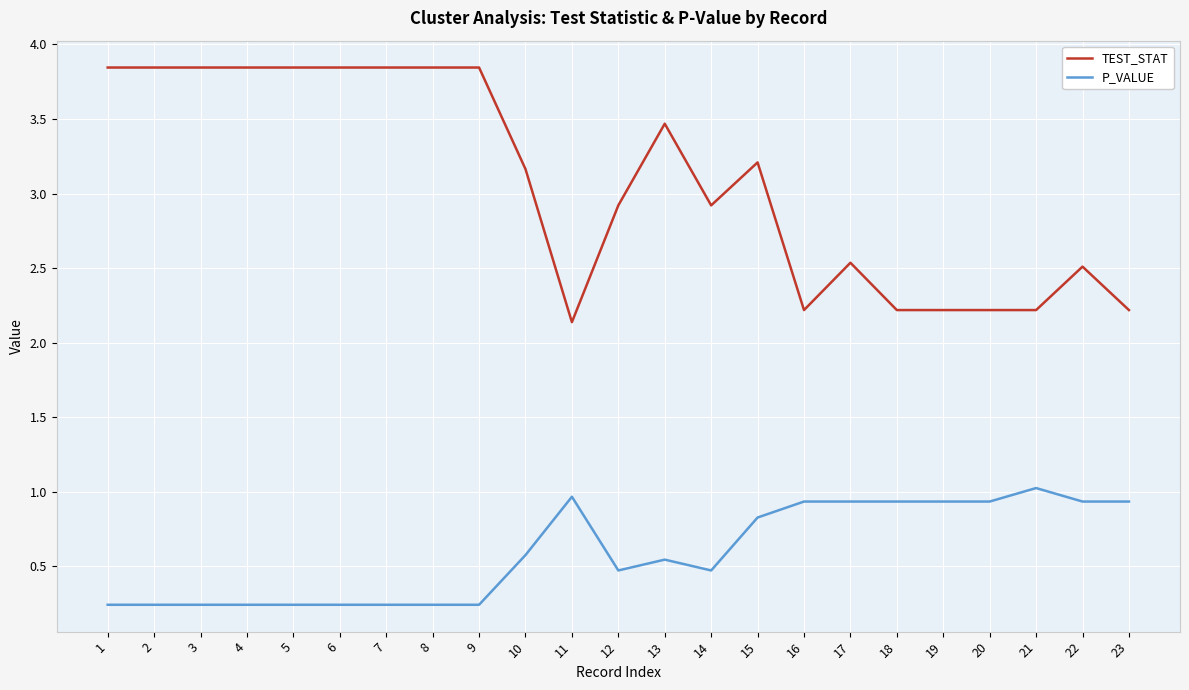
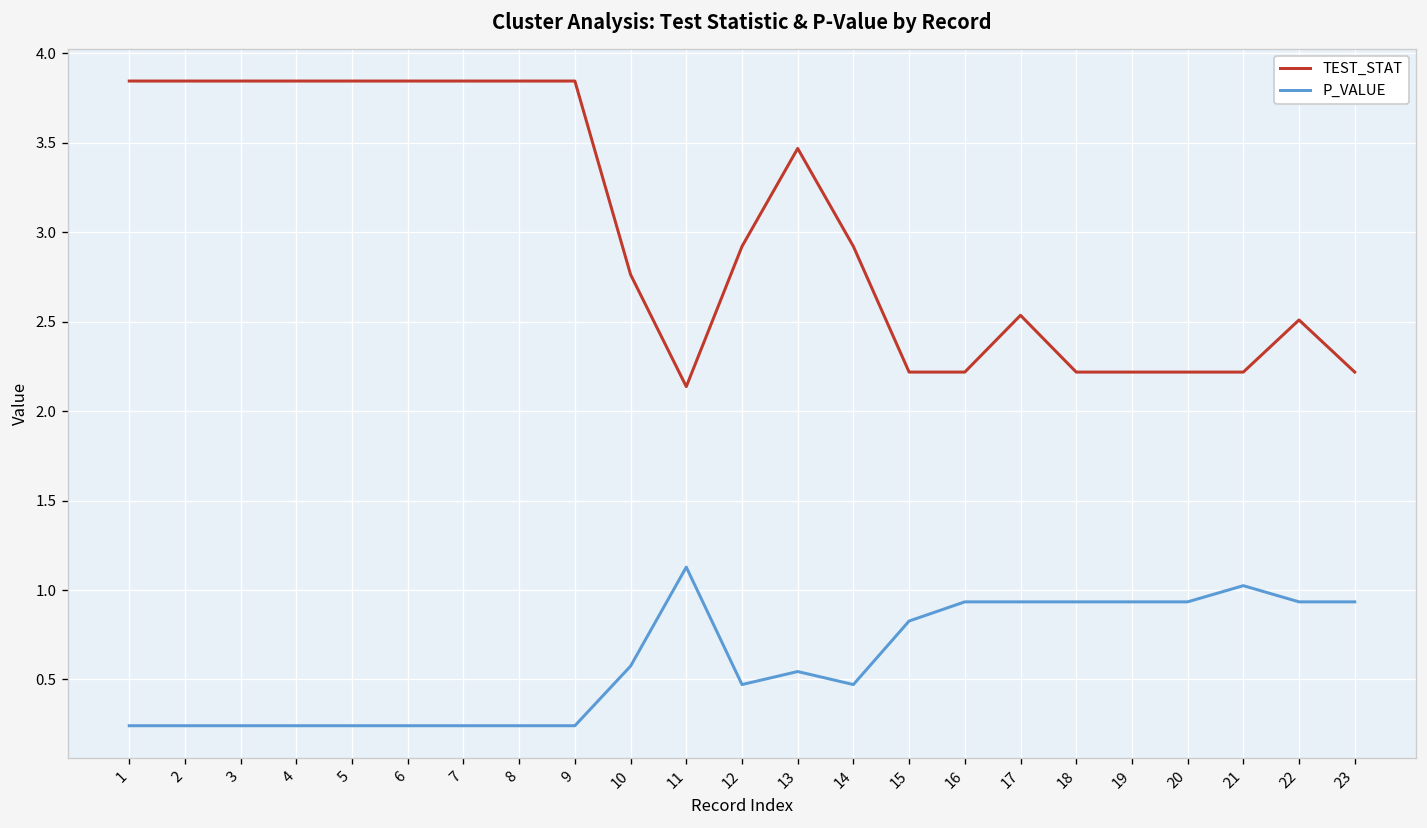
TEST_STAT, 10: 3.16 -> 2.76
P_VALUE, 11: 0.97 -> 1.13
TEST_STAT, 15: 3.21 -> 2.22
